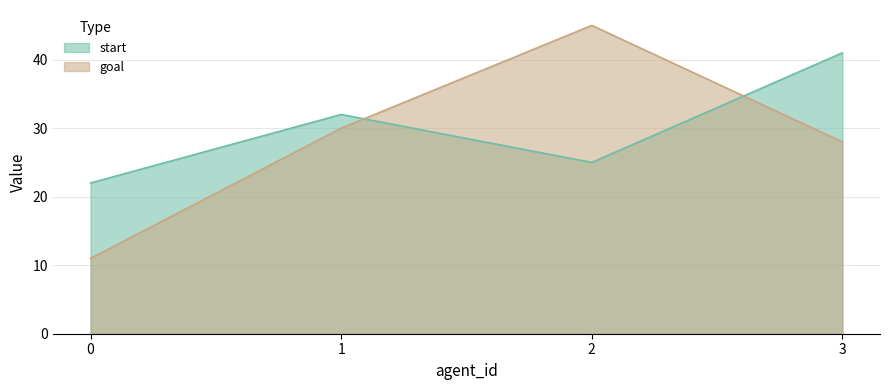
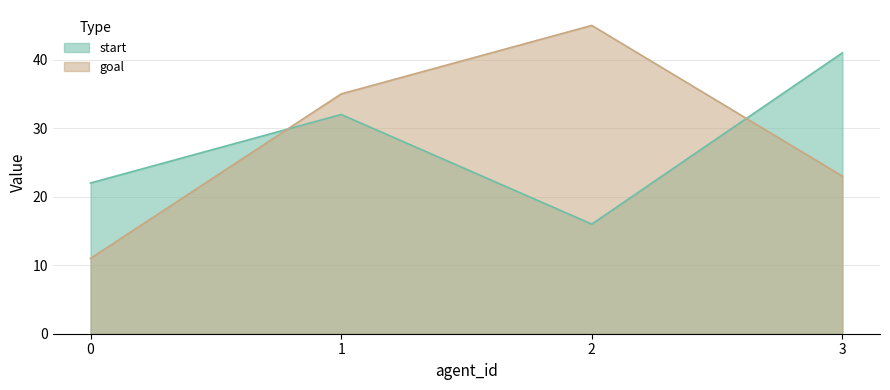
goal, 1: 30 -> 35
start, 2: 25 -> 16
goal, 3: 28 -> 23
